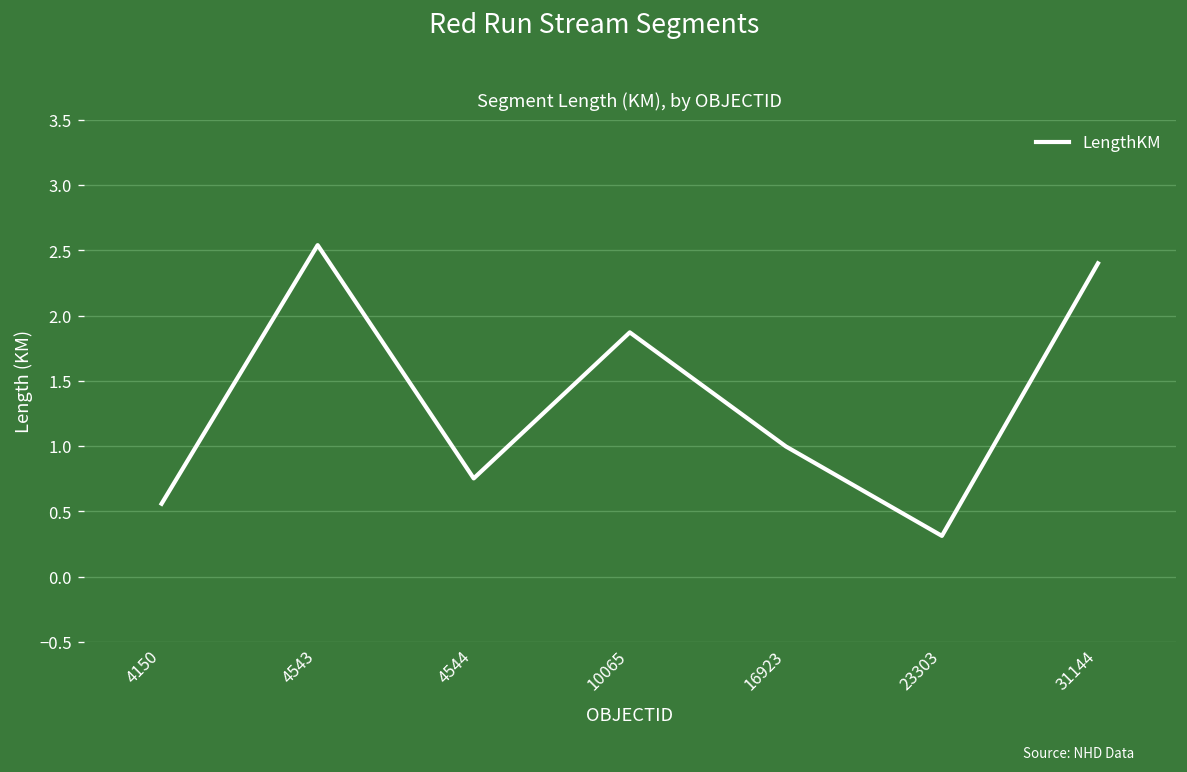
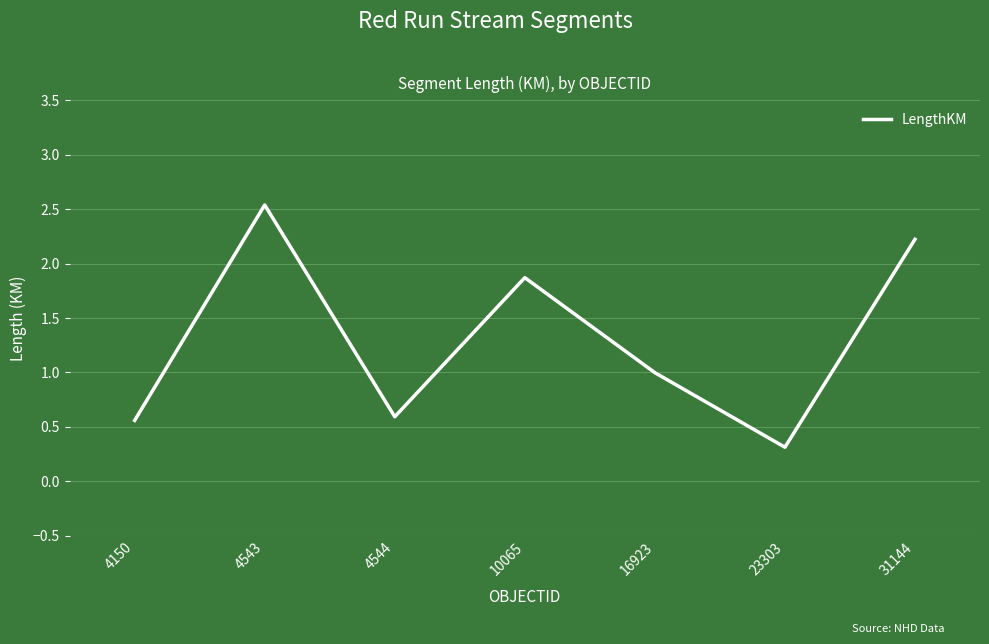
4544: 0.75 -> 0.59
31144: 2.40 -> 2.22
